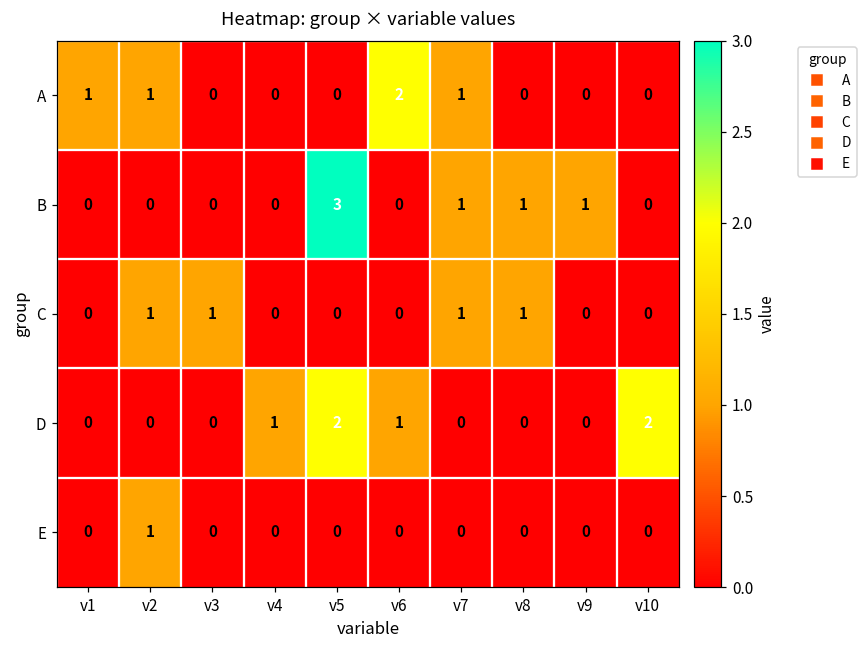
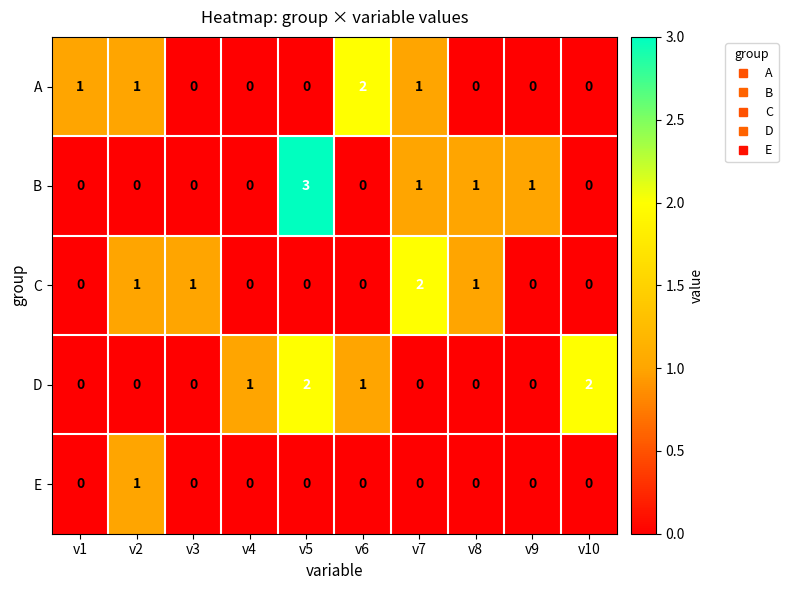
C, v7: 1 -> 2
